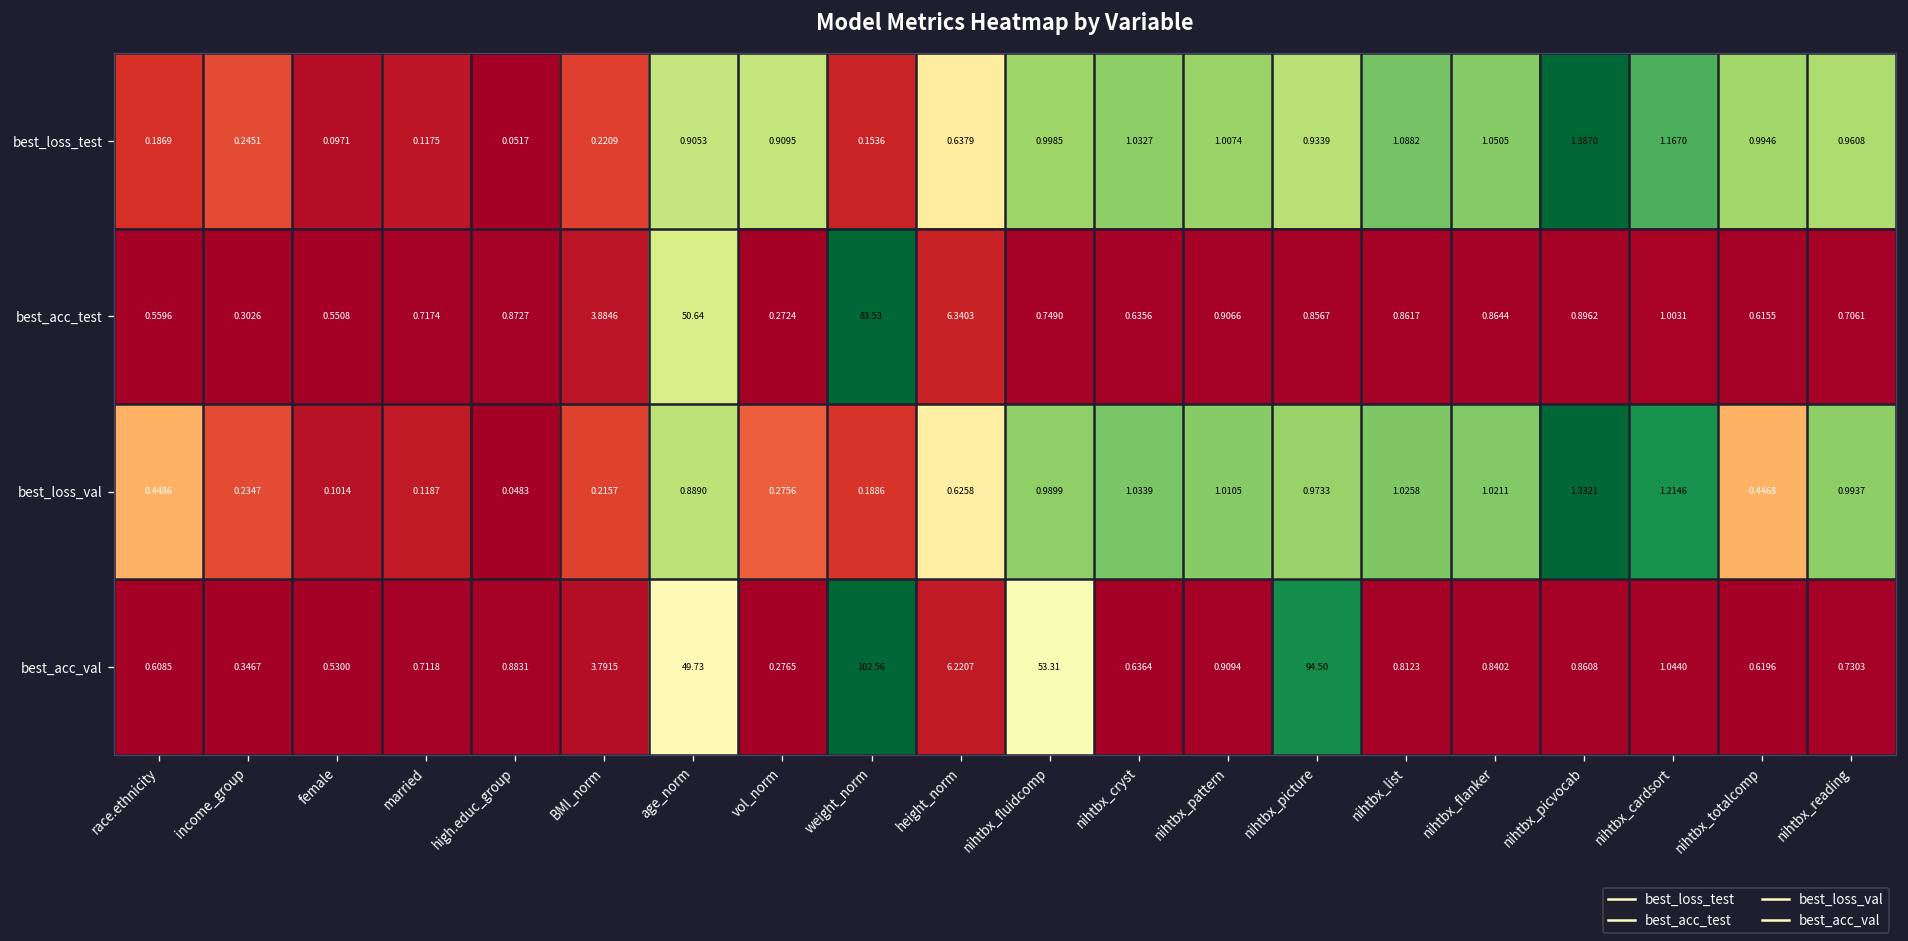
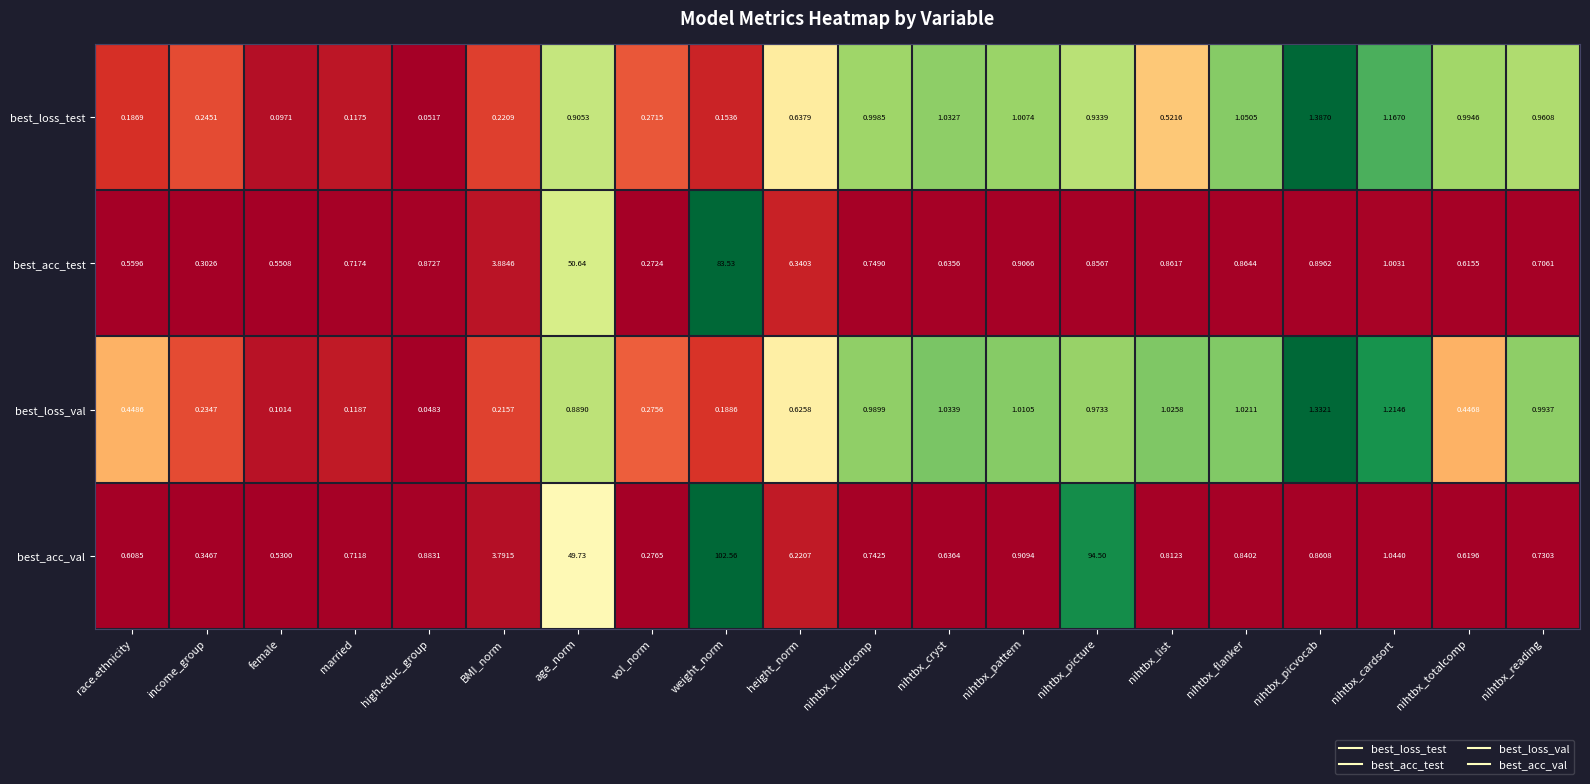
best_loss_test, vol_norm: 0.9095 -> 0.2715
best_loss_test, nihtbx_list: 1.0882 -> 0.5216
best_acc_val, nihtbx_fluidcomp: 53.31 -> 0.7425
